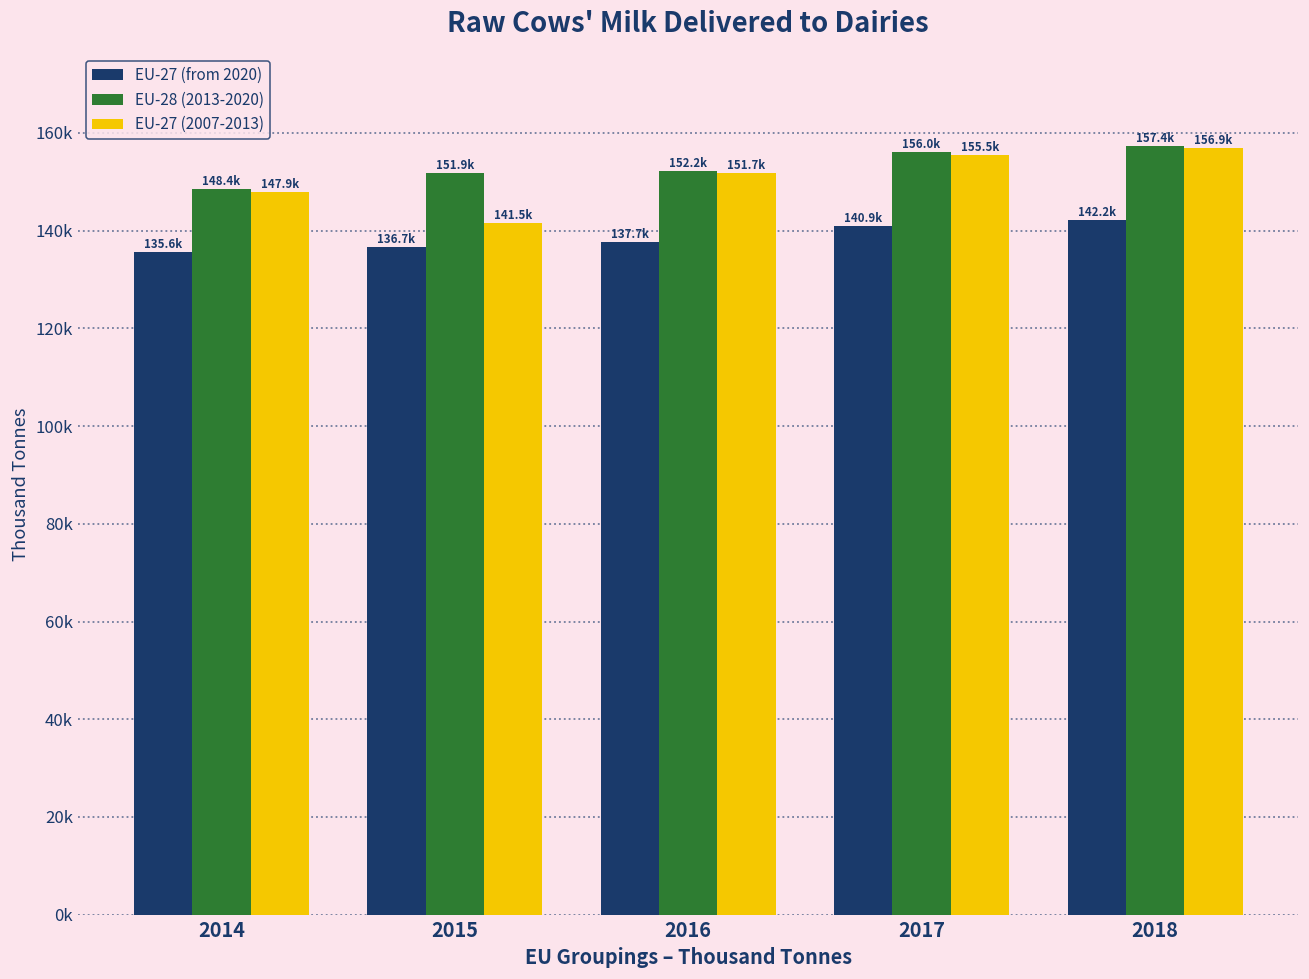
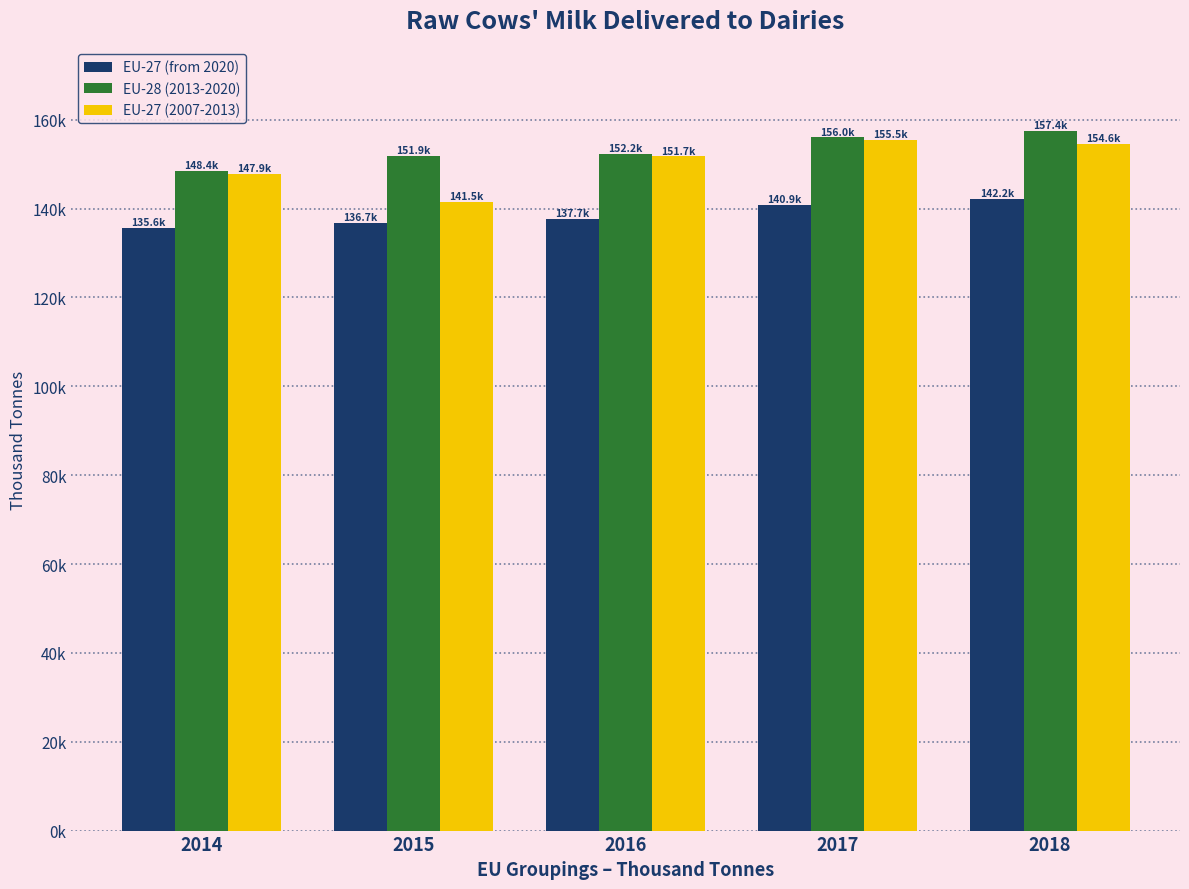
EU-27 (2007-2013), 2018: 156.9k -> 154.6k
